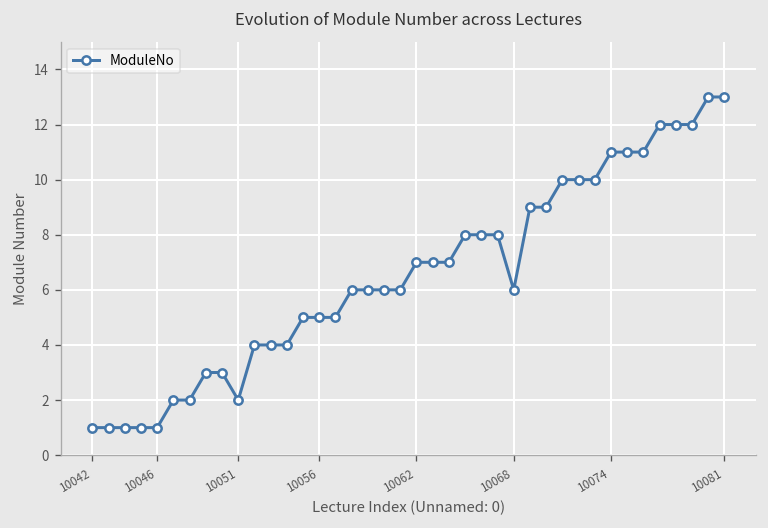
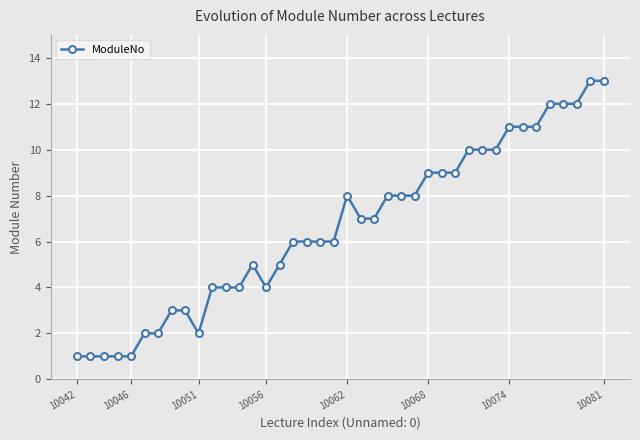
10056: 5 -> 4
10062: 7 -> 8
10068: 6 -> 9
